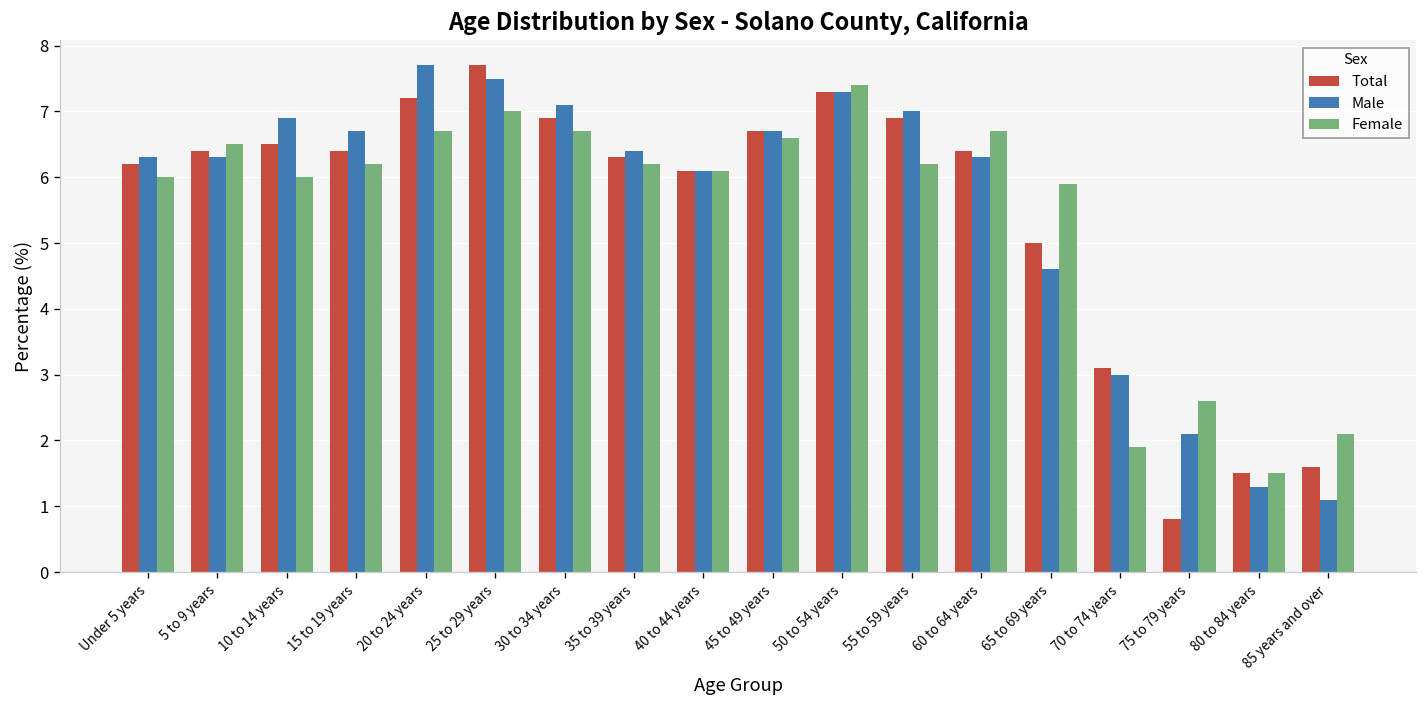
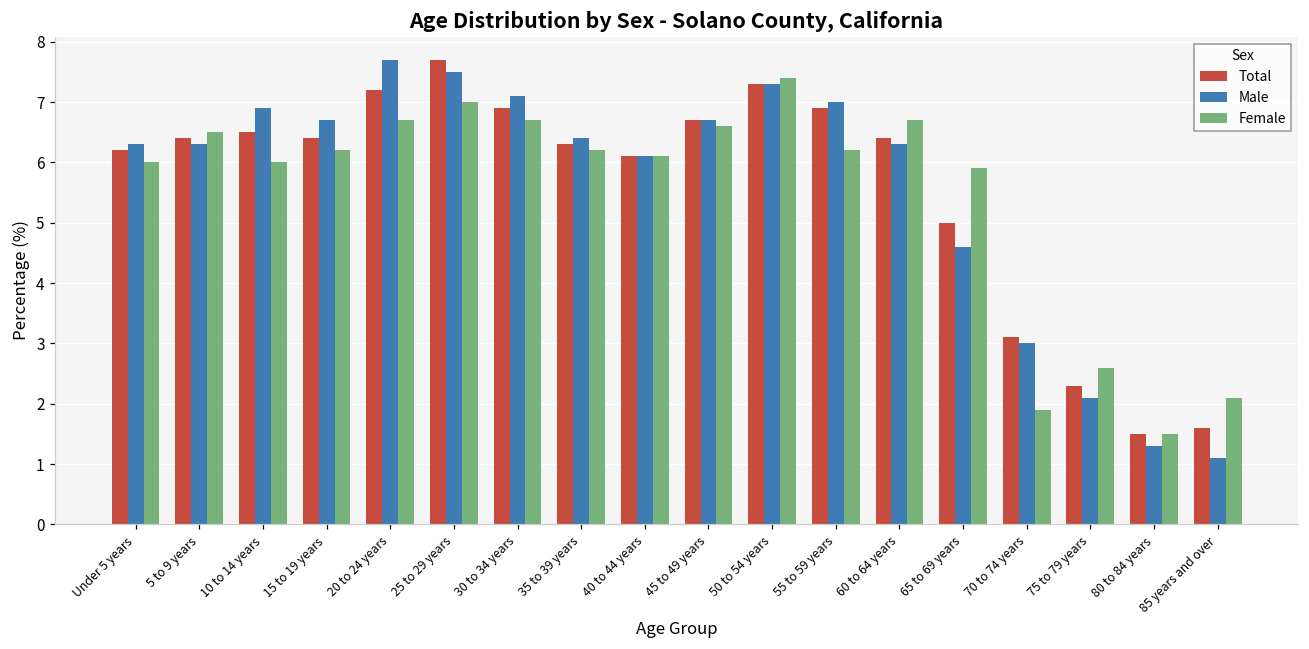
Total, 75 to 79 years: 0.8 -> 2.3
